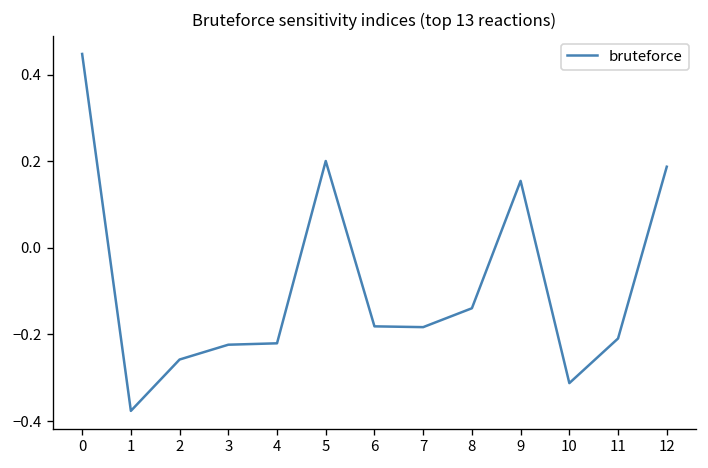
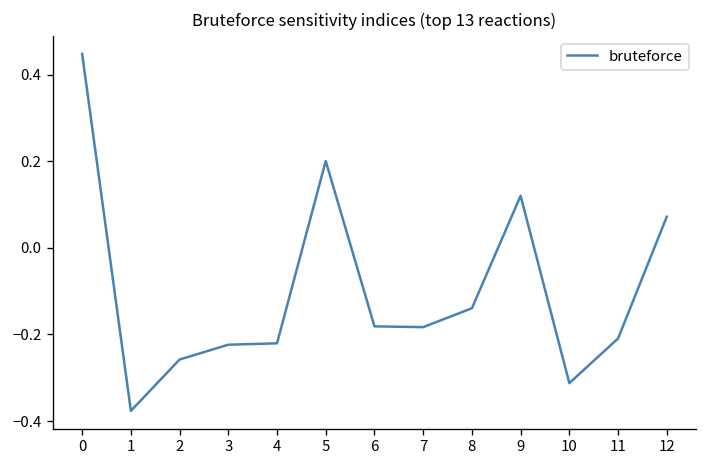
9: 0.15 -> 0.12
12: 0.19 -> 0.07
